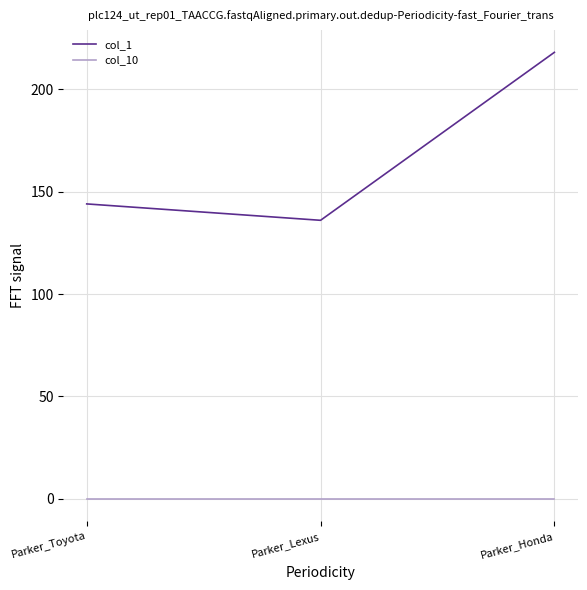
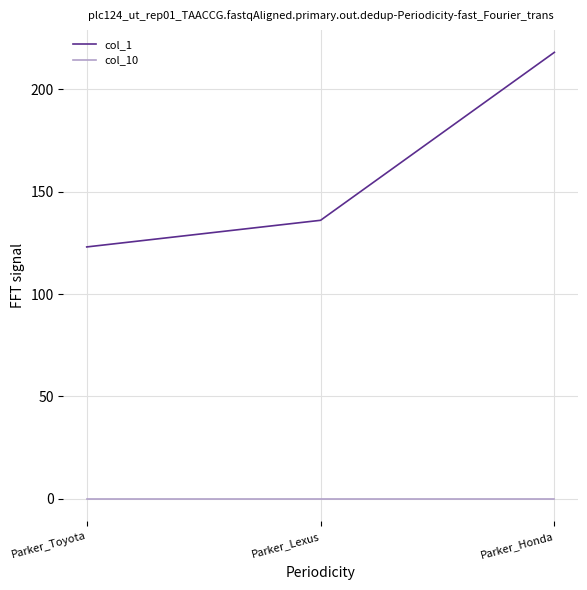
col_1, Parker_Toyota: 144 -> 123
